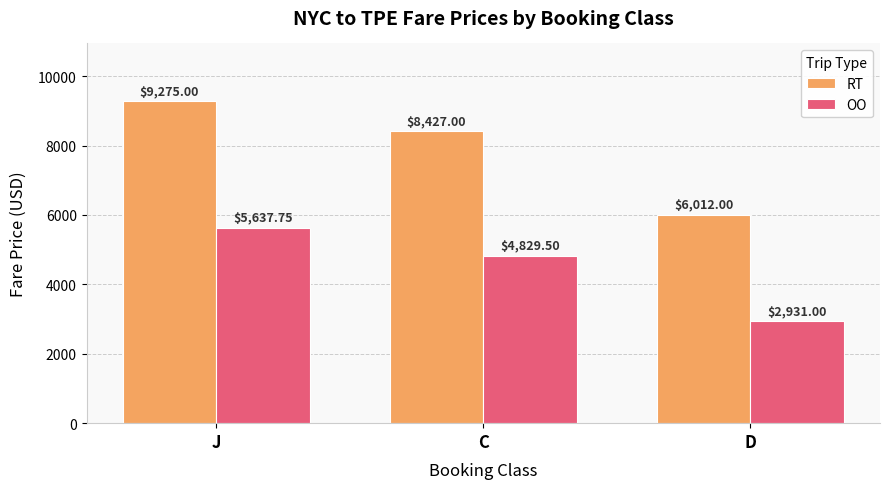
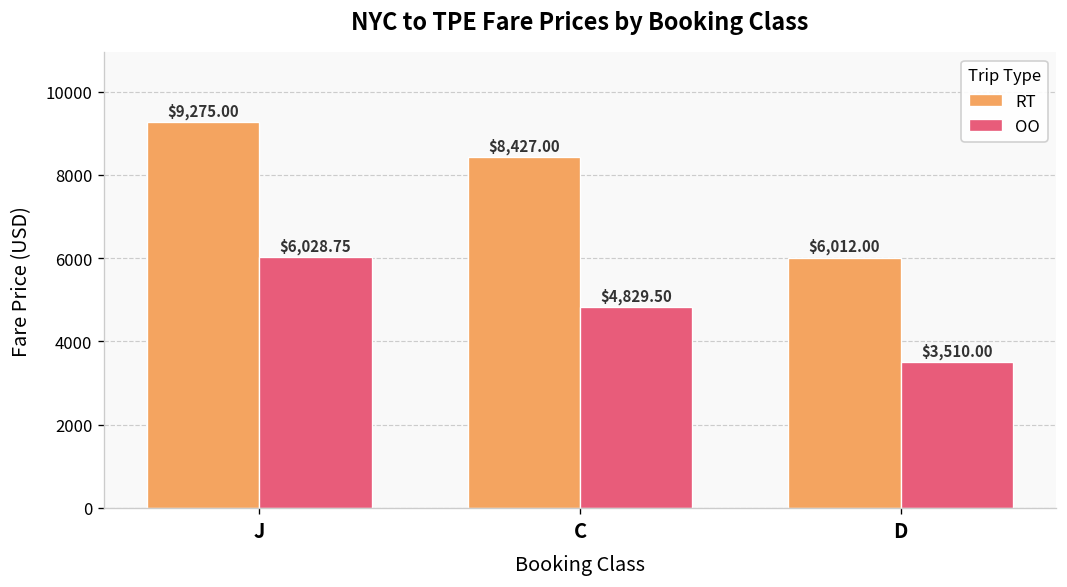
OO, J: $5,637.75 -> $6,028.75
OO, D: $2,931.00 -> $3,510.00
